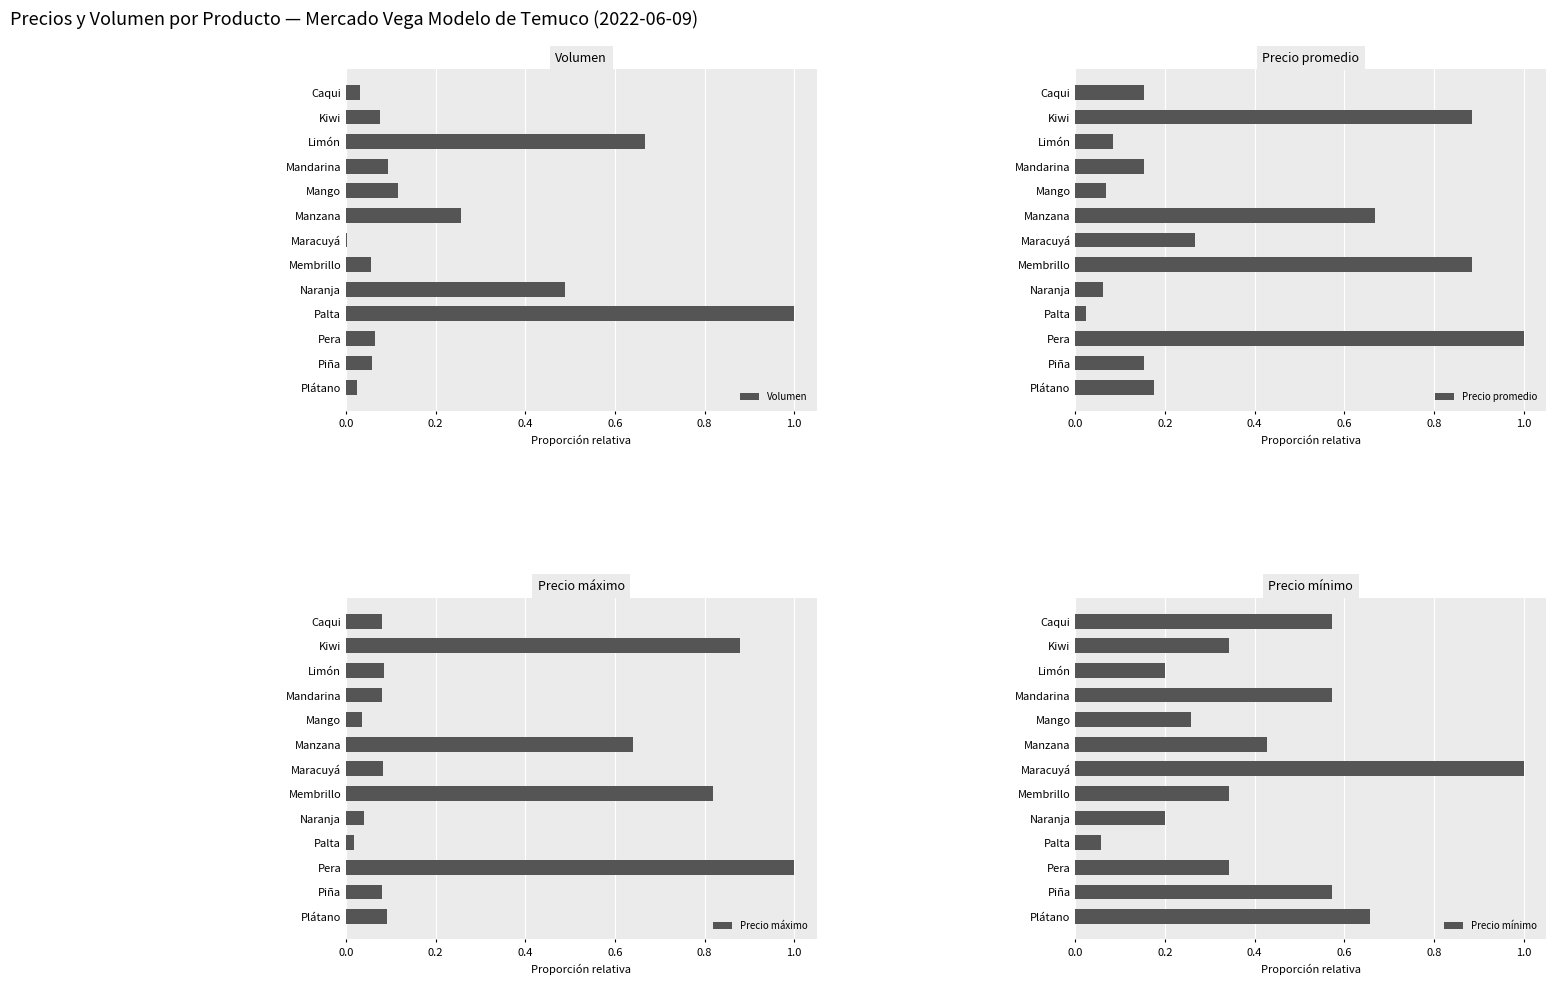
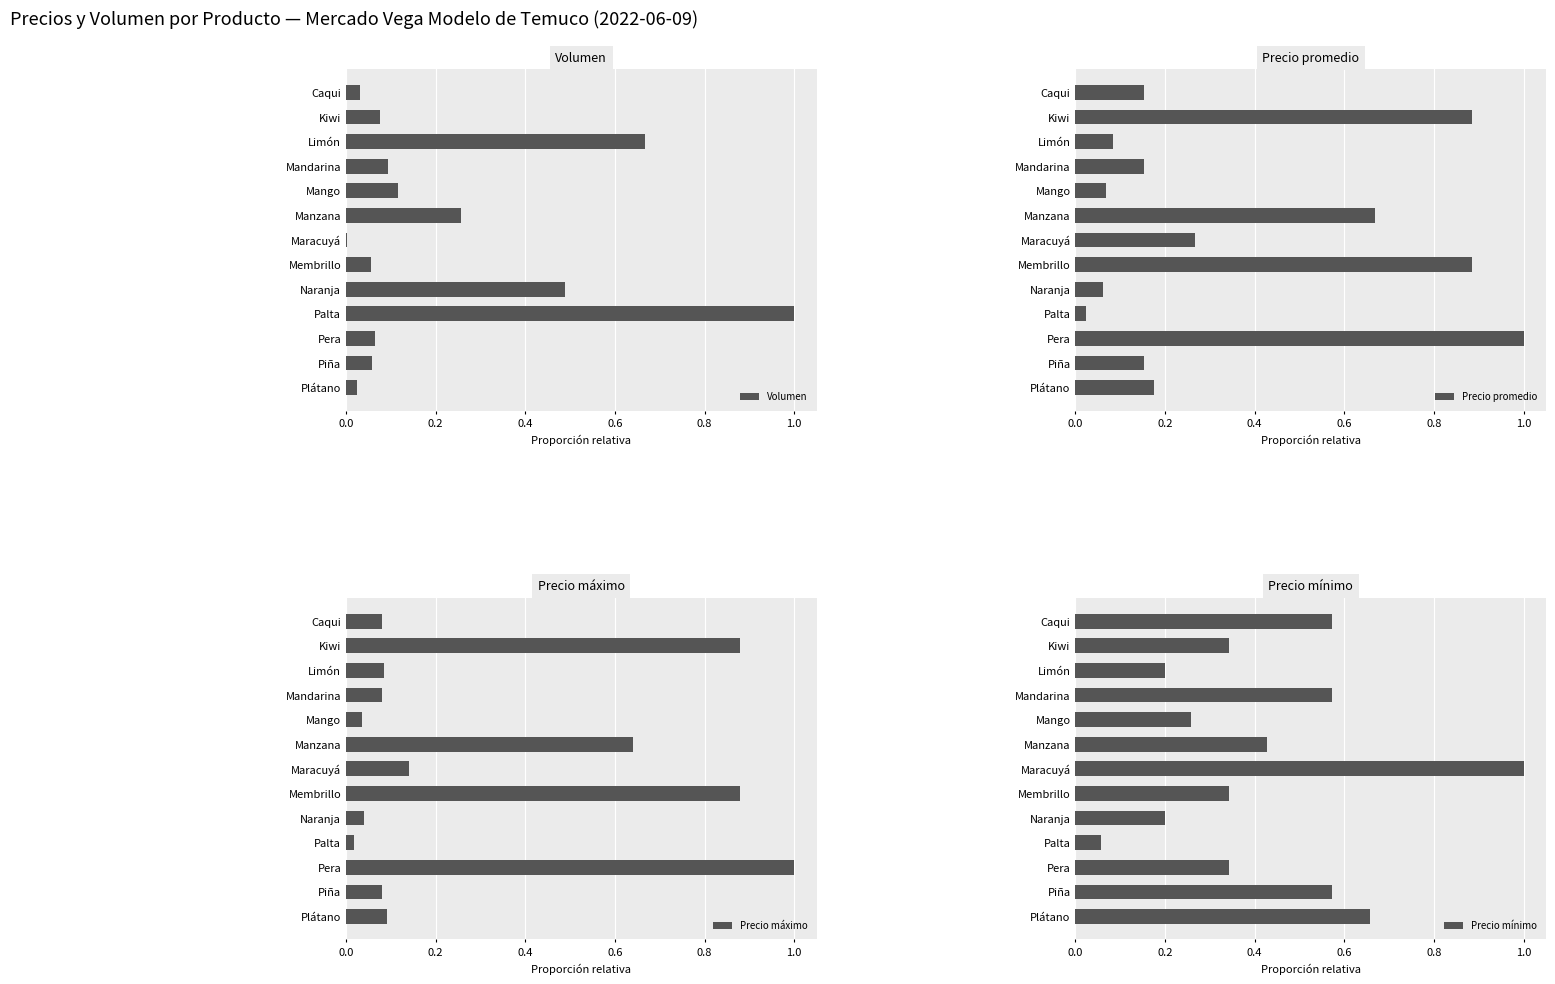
Precio máximo, Maracuyá: 0.08 -> 0.14
Precio máximo, Membrillo: 0.82 -> 0.88
